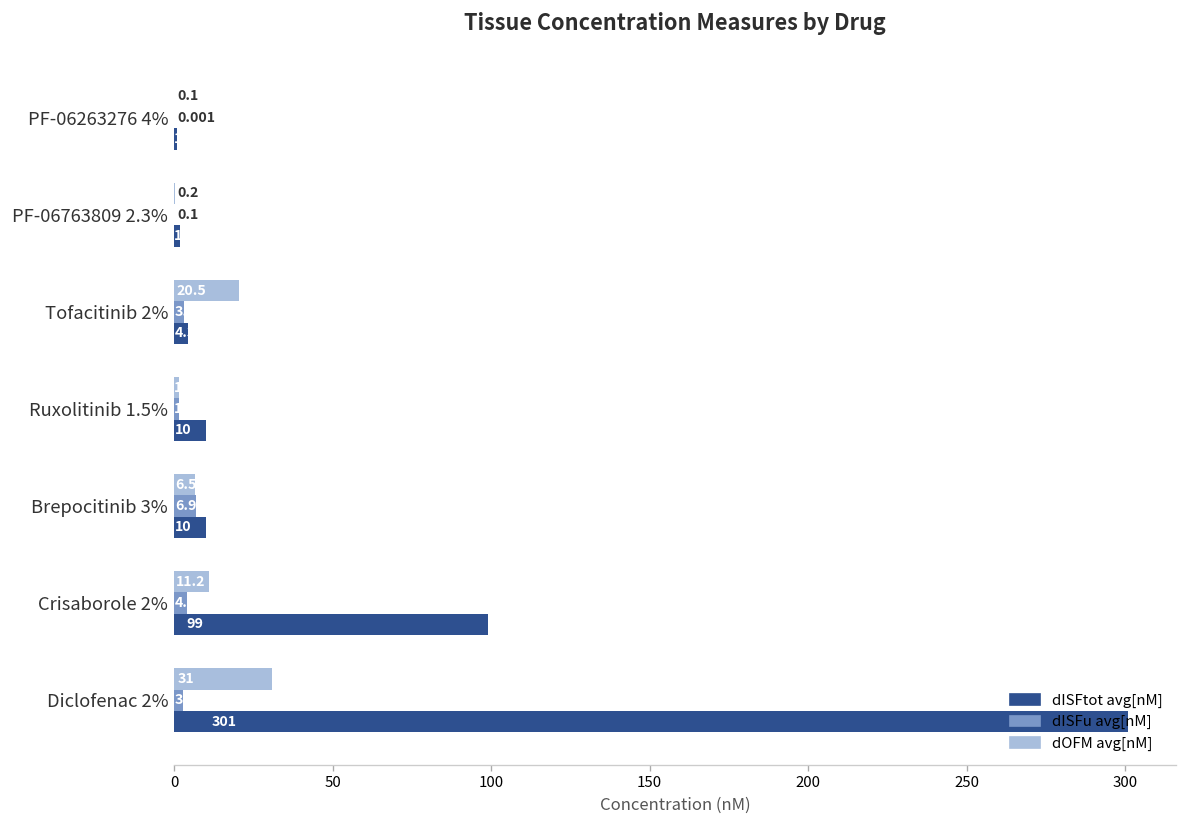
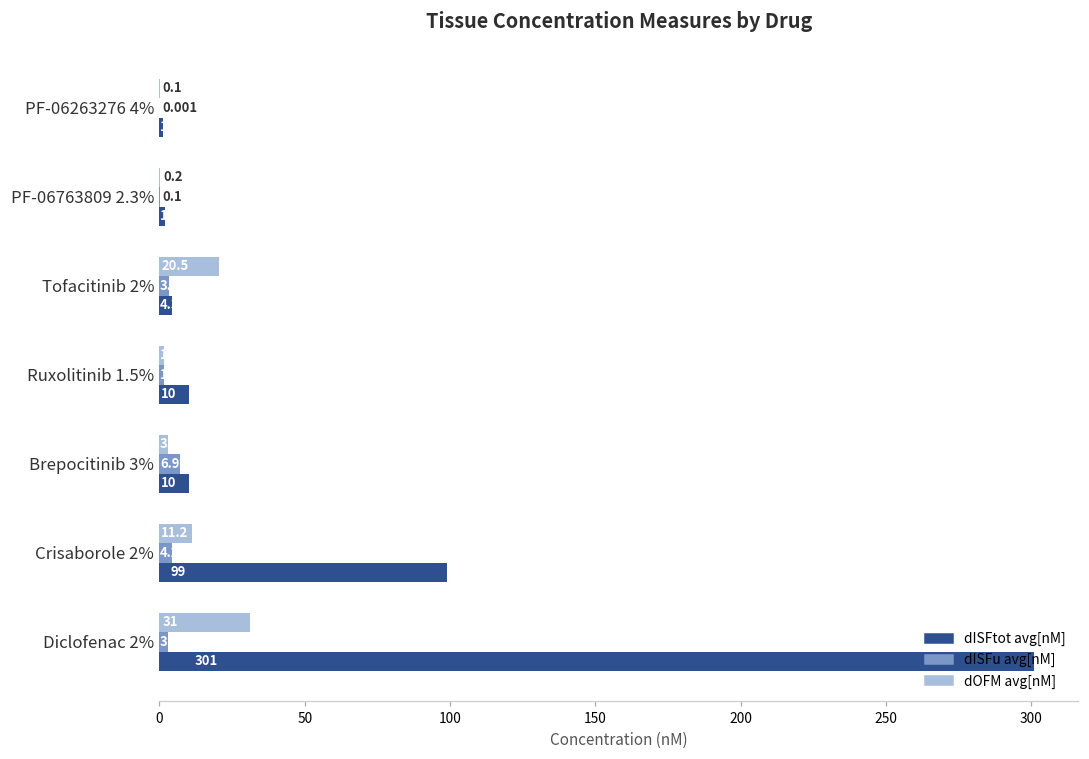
dOFM avg[nM], Brepocitinib 3%: 7 -> 3
